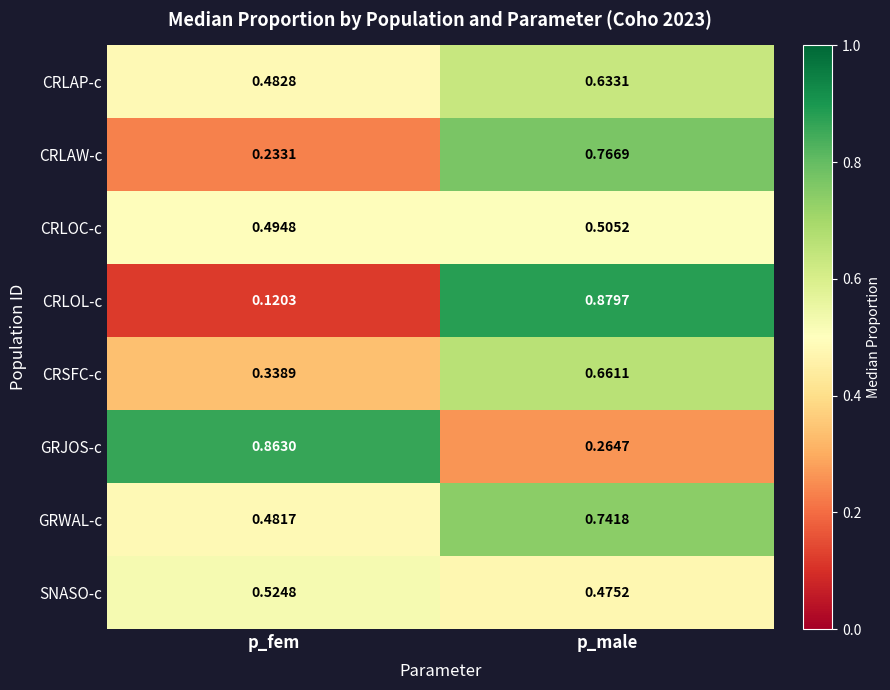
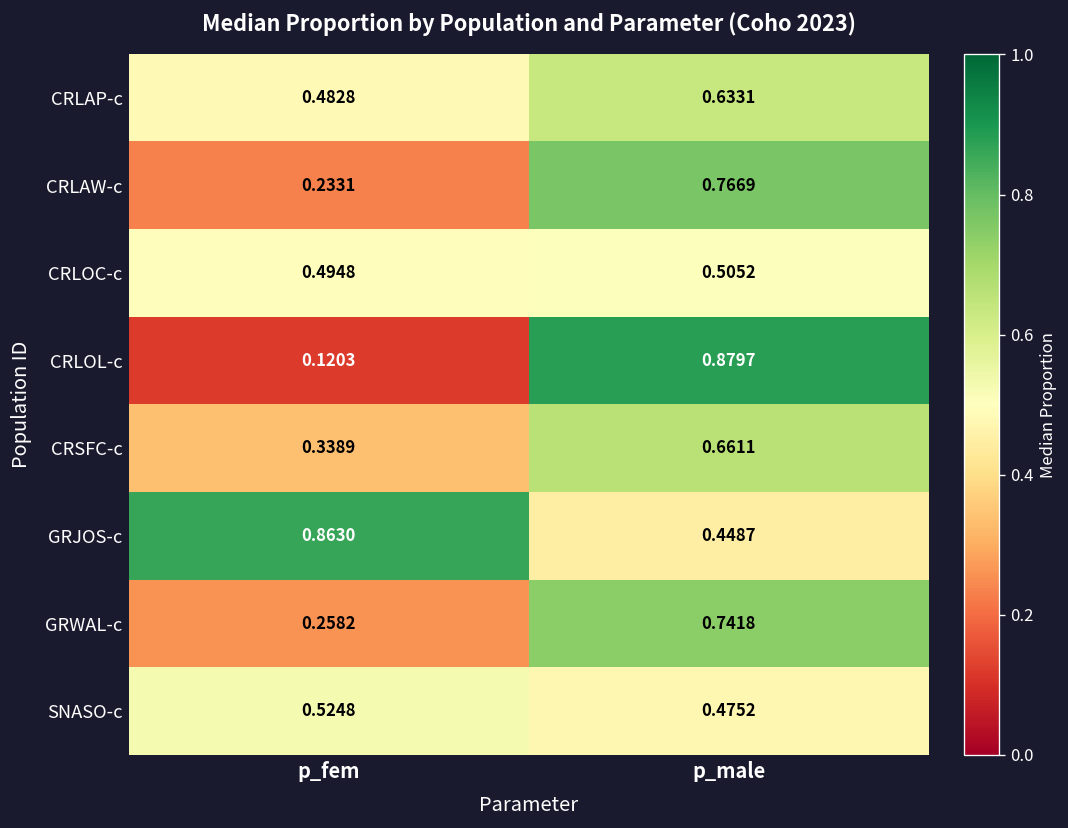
GRJOS-c, p_male: 0.2647 -> 0.4487
GRWAL-c, p_fem: 0.4817 -> 0.2582
